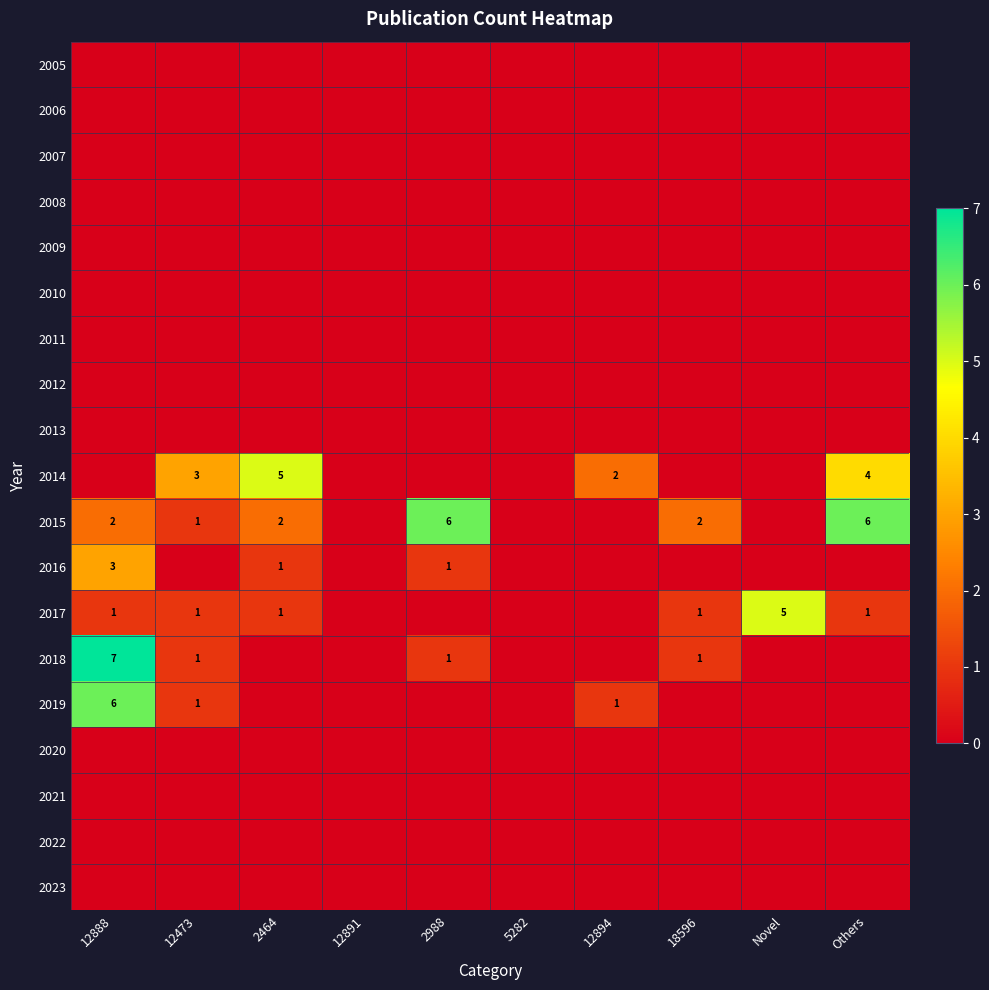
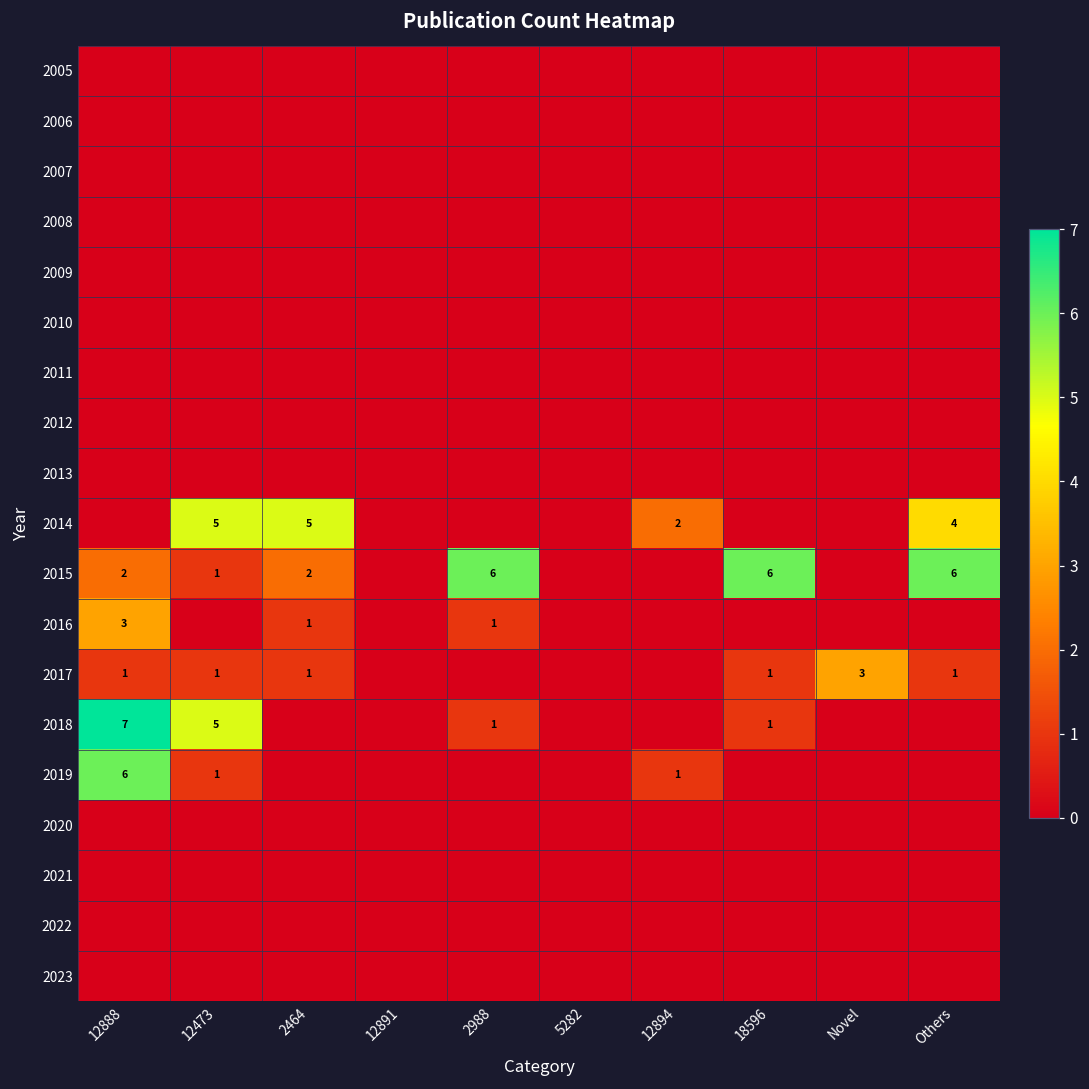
2014, 12473: 3 -> 5
2015, 18596: 2 -> 6
2017, Novel: 5 -> 3
2018, 12473: 1 -> 5
